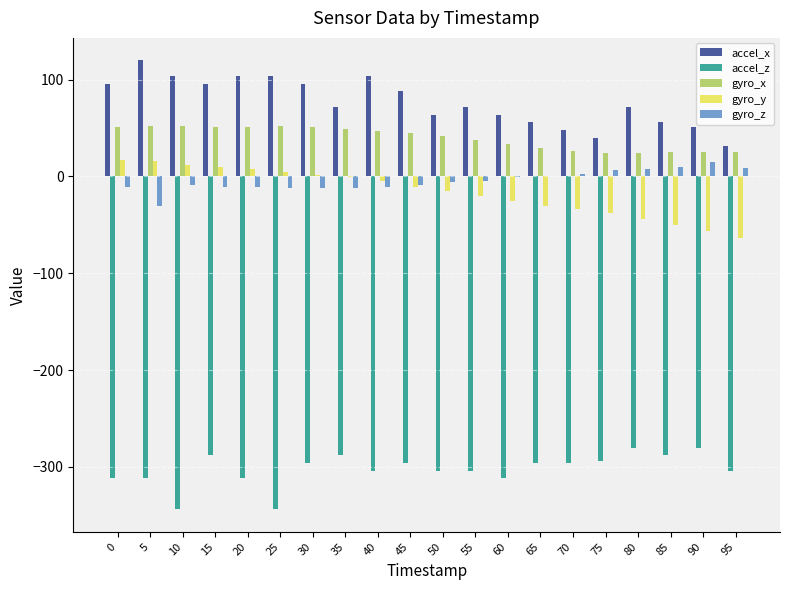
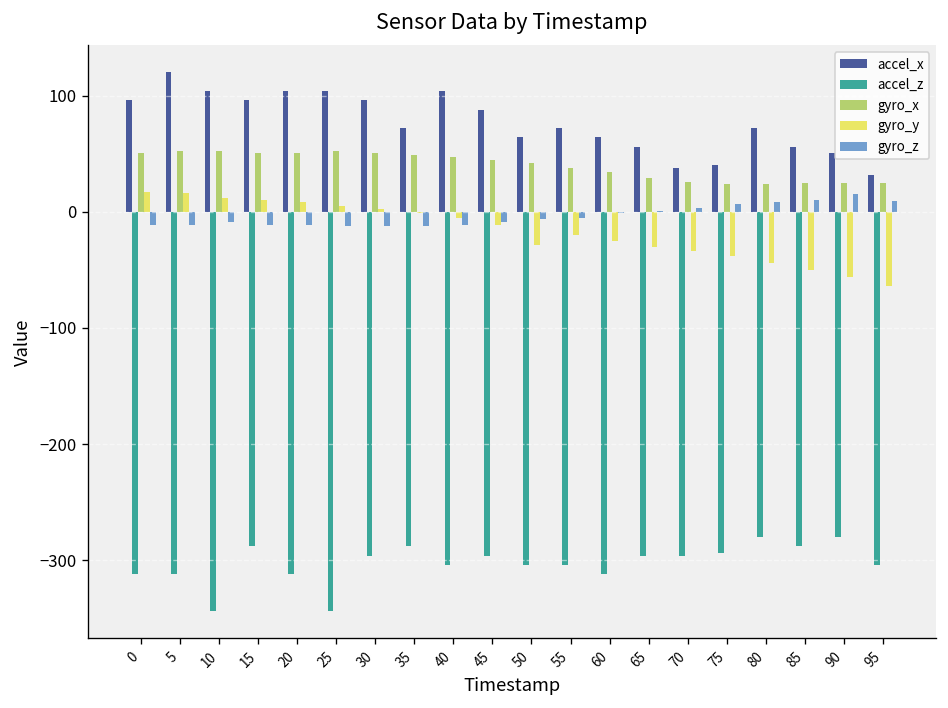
gyro_z, 5: -30 -> -10
gyro_y, 50: -20 -> -30
accel_x, 70: 50 -> 40
